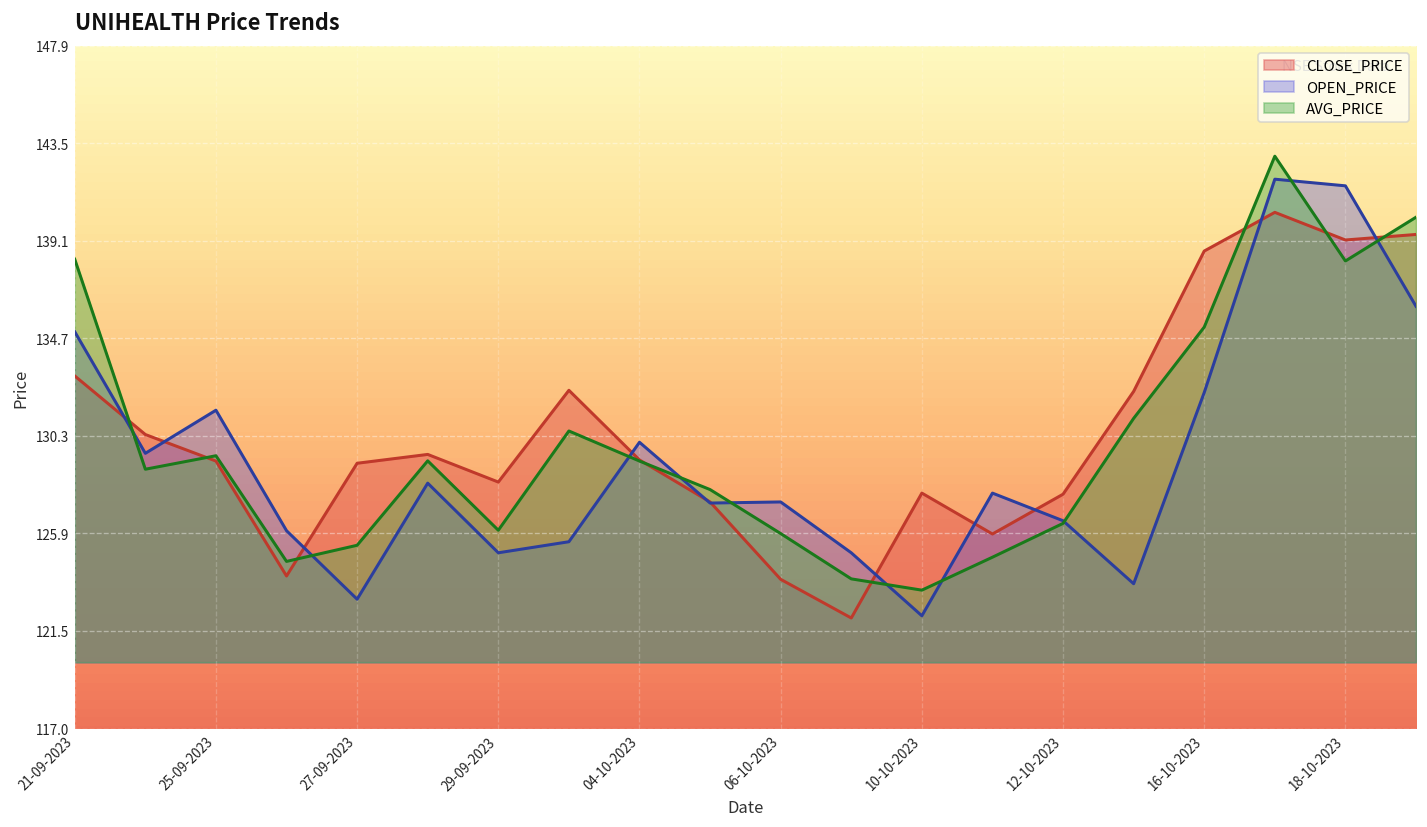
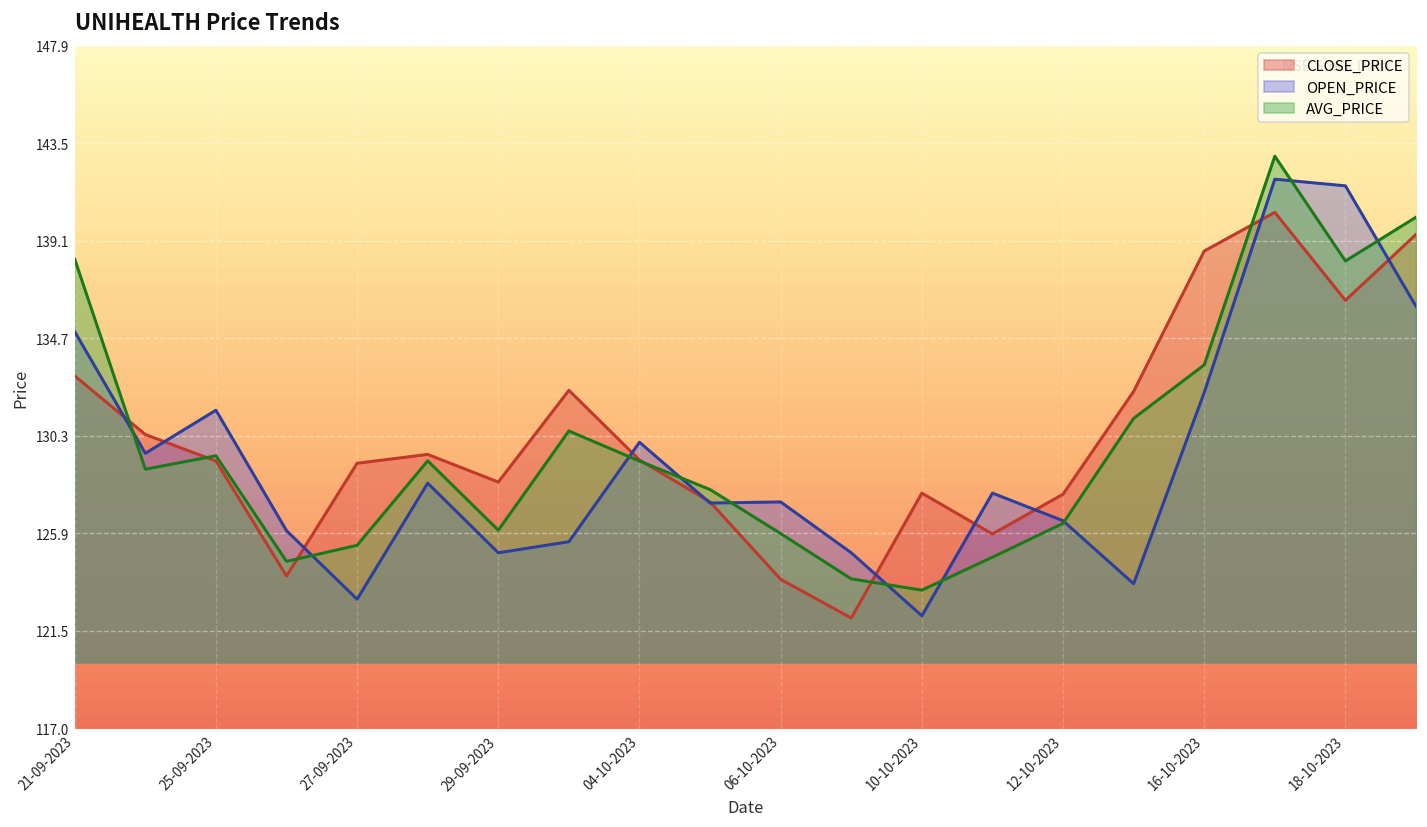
AVG_PRICE, 16-10-2023: 135.2 -> 133.5
CLOSE_PRICE, 18-10-2023: 139.2 -> 136.4
